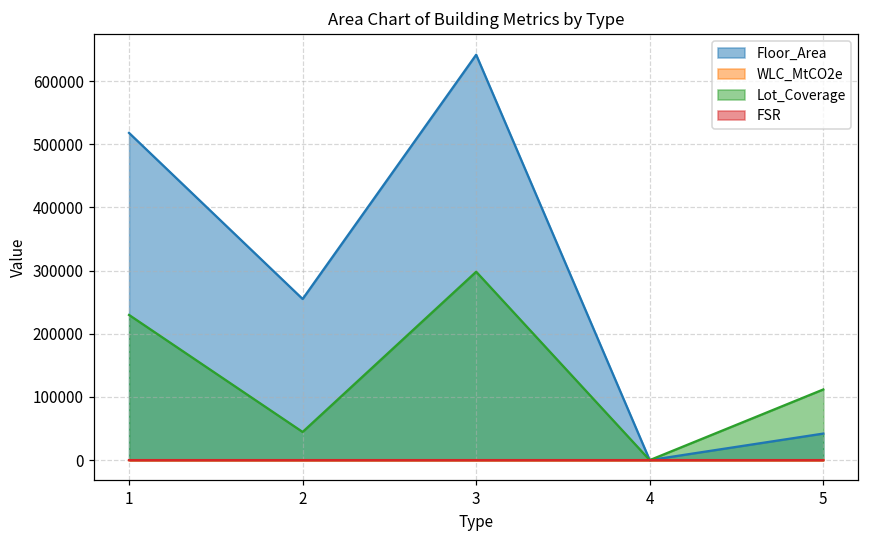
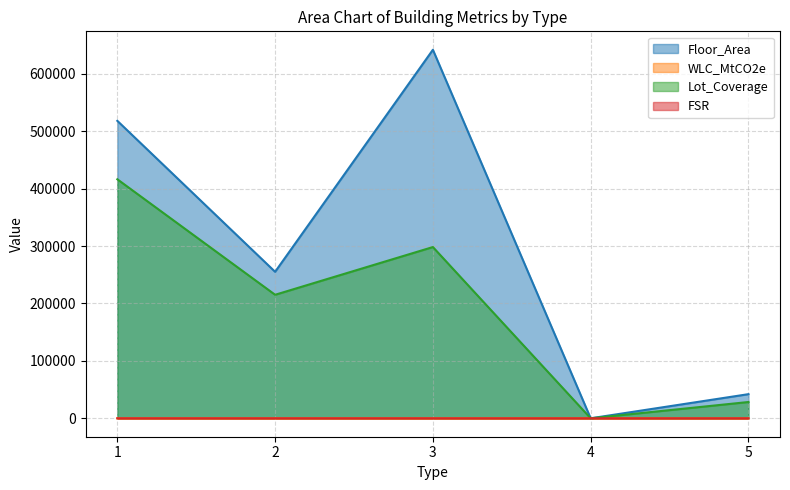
Lot_Coverage, 1: 230000 -> 420000
Lot_Coverage, 2: 40000 -> 220000
Lot_Coverage, 5: 110000 -> 30000
